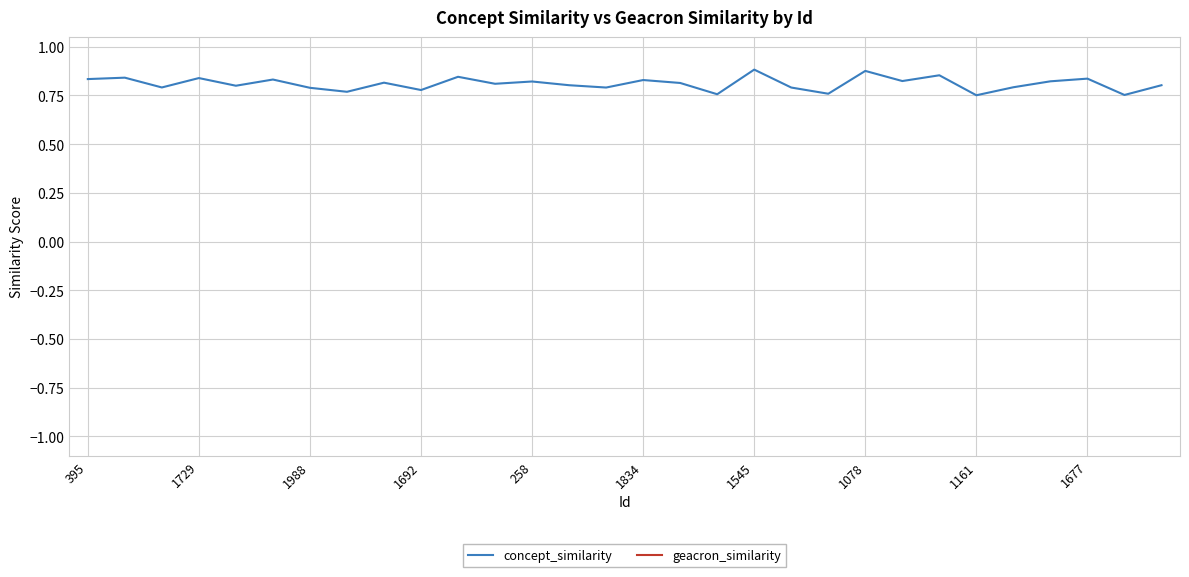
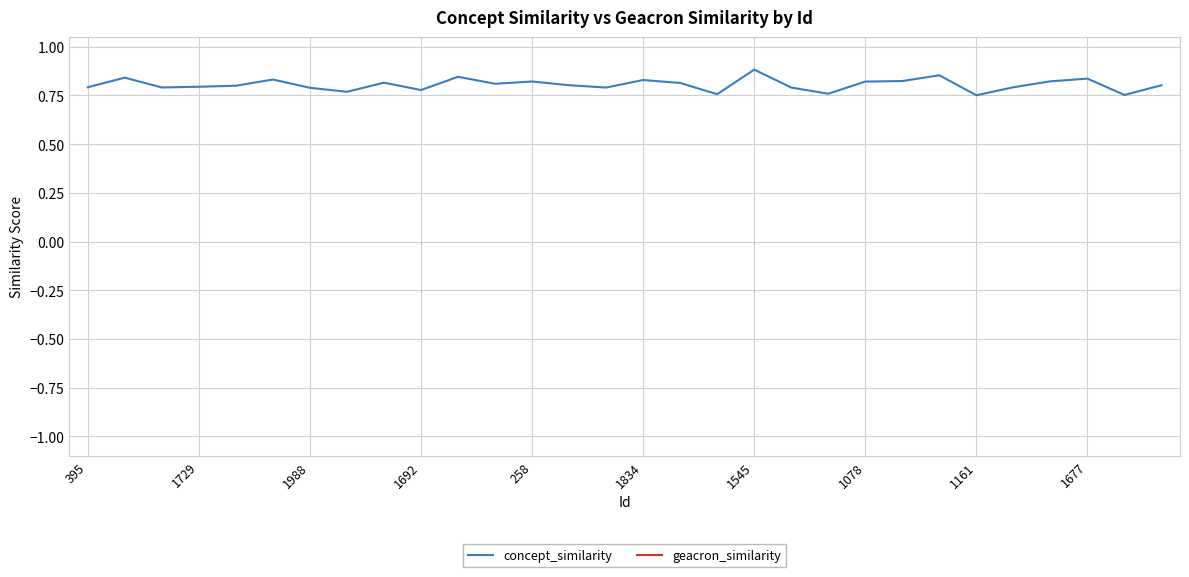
395: 0.83 -> 0.79
1729: 0.84 -> 0.79
1078: 0.88 -> 0.82
